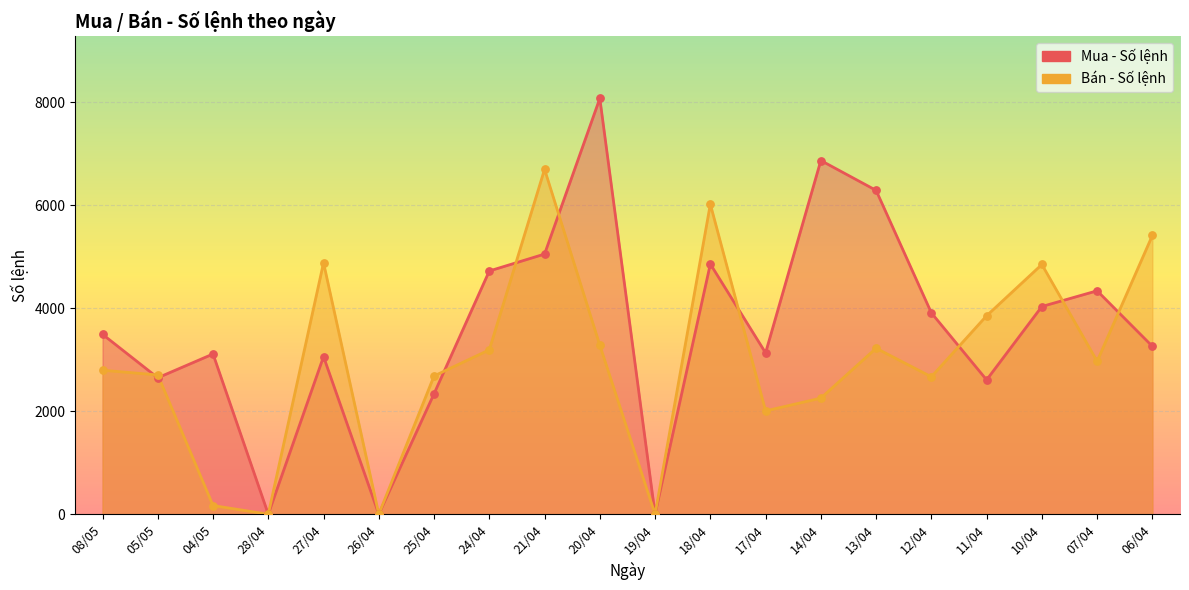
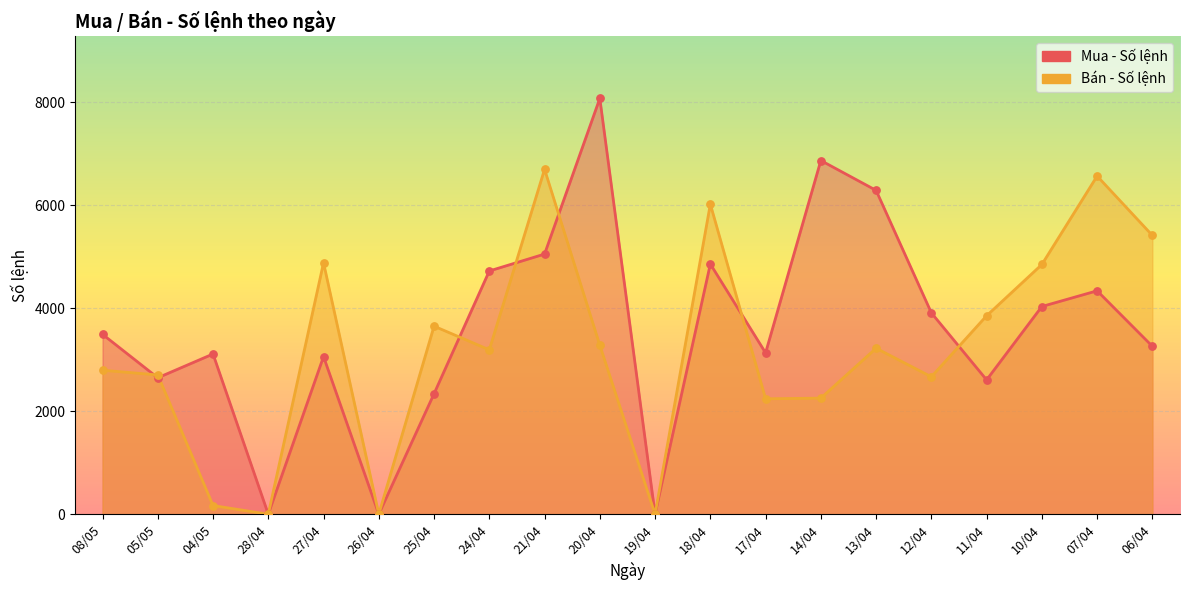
Bán - Số lệnh, 25/04: 2700 -> 3700
Bán - Số lệnh, 17/04: 2000 -> 2200
Bán - Số lệnh, 07/04: 3000 -> 6600
